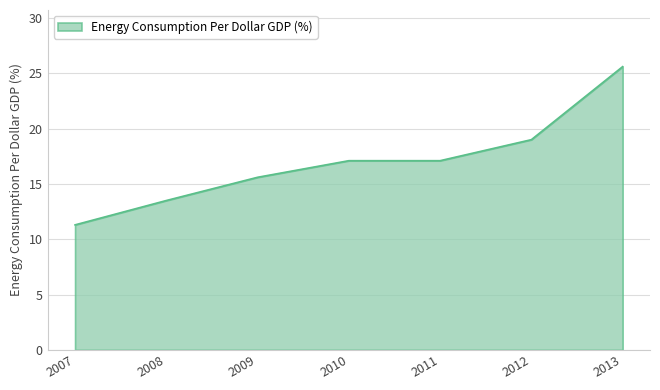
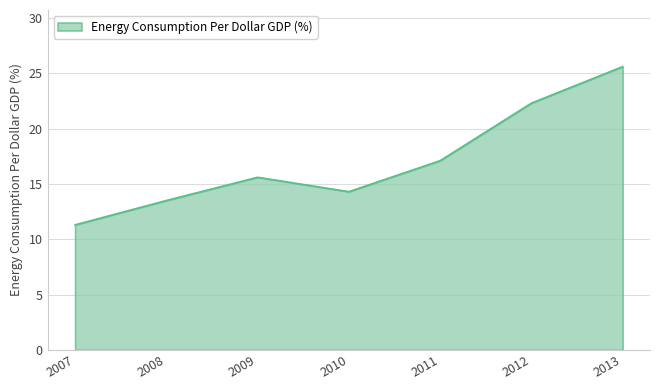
2010: 17.1 -> 14.3
2012: 19.0 -> 22.3
